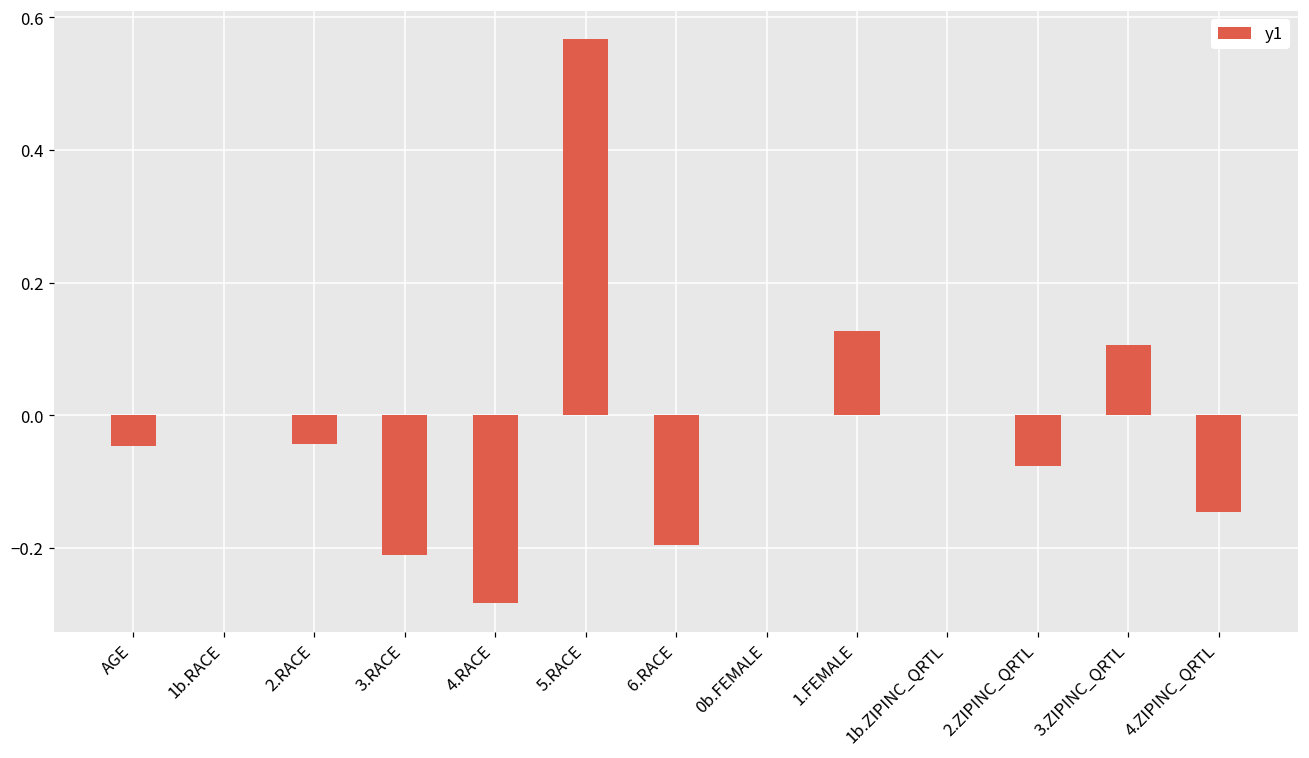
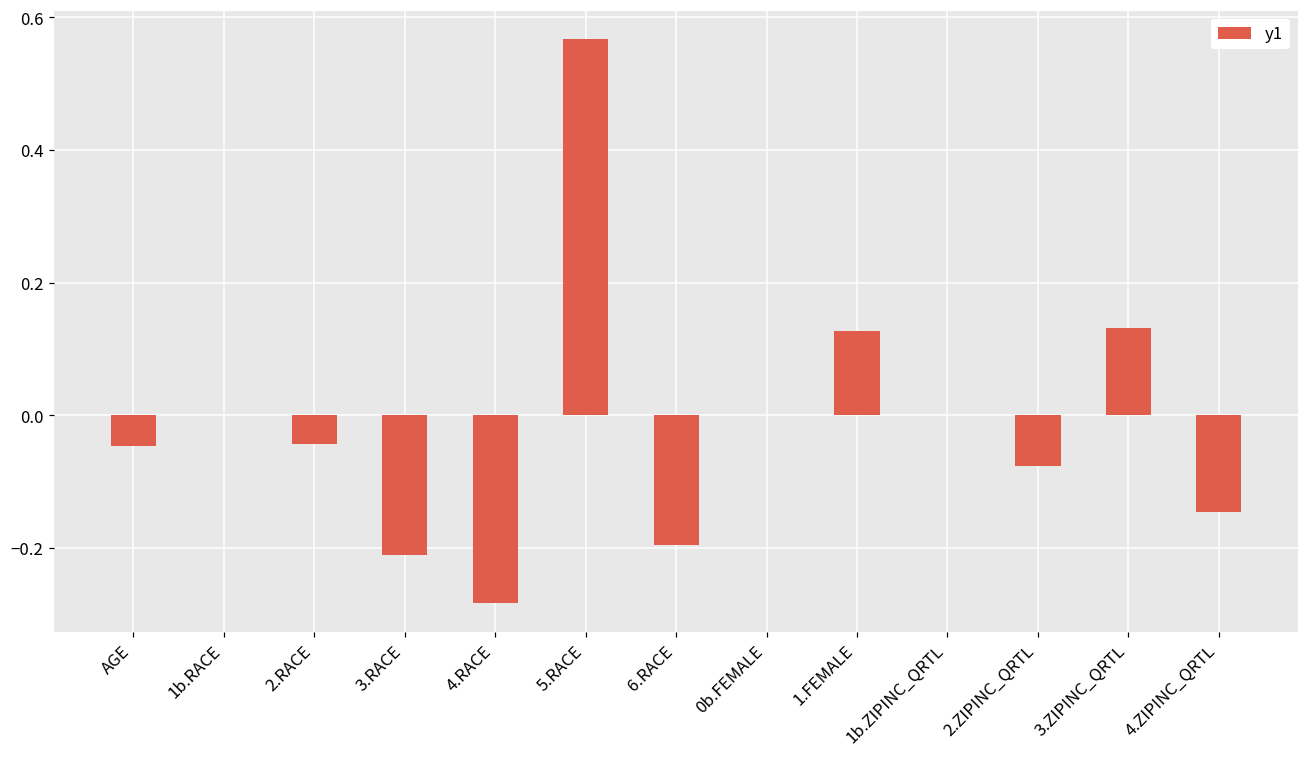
3.ZIPINC_QRTL: 0.11 -> 0.13
